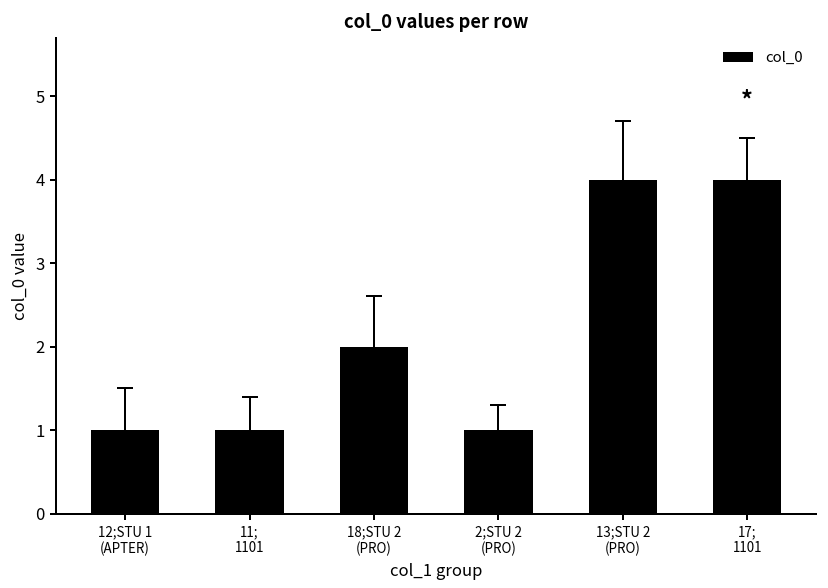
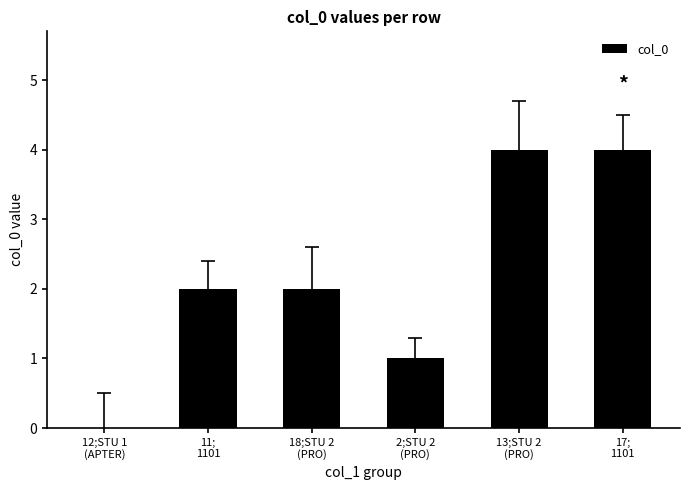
col_0, 12;STU 1 (APTER): 1 -> 0
col_0, 11; 1101: 1 -> 2
